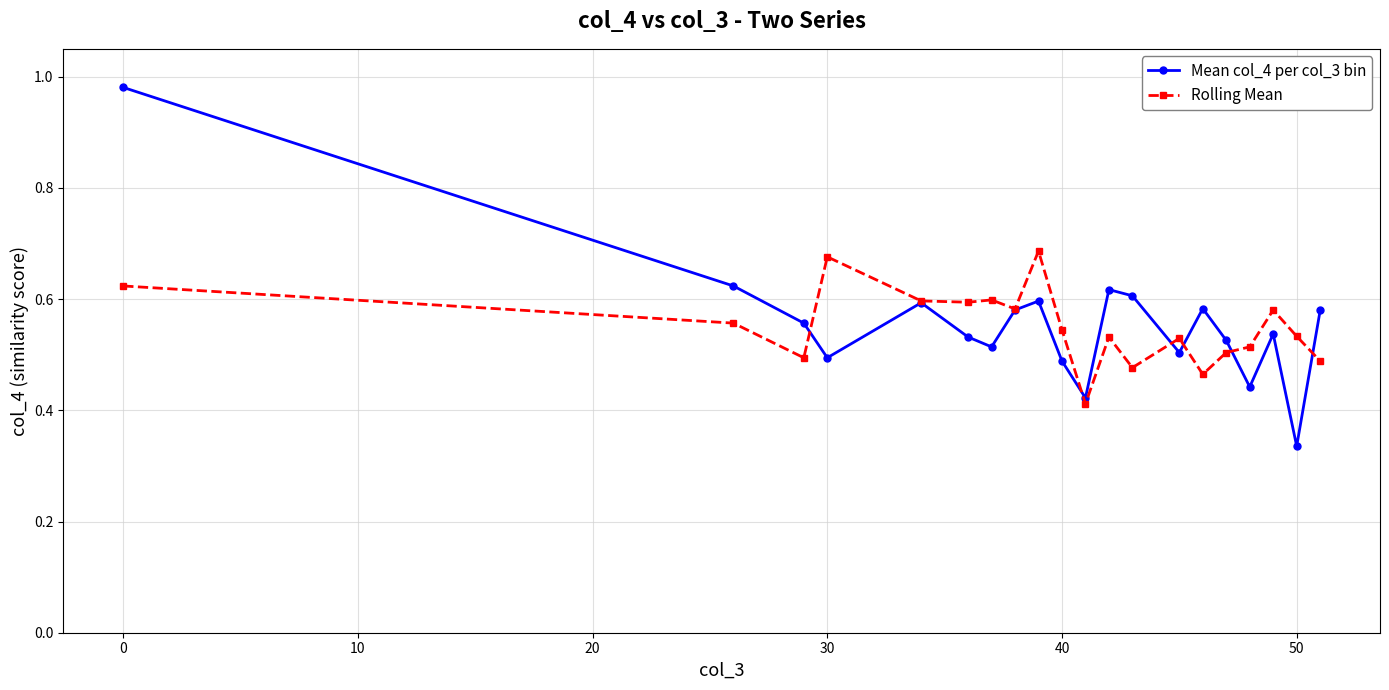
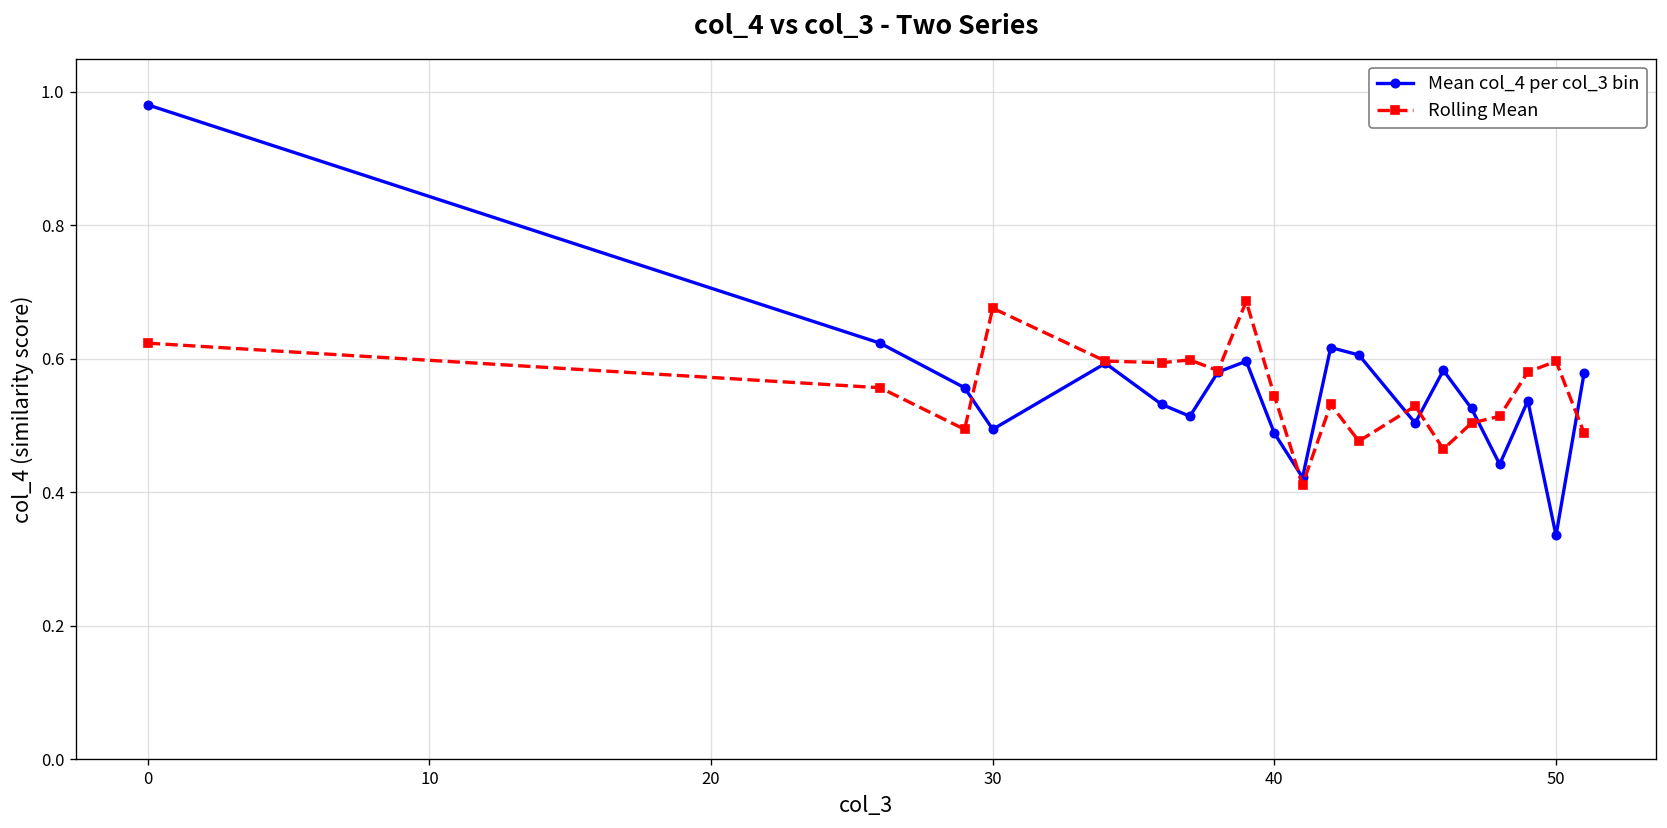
Rolling Mean, 50: 0.53 -> 0.60
